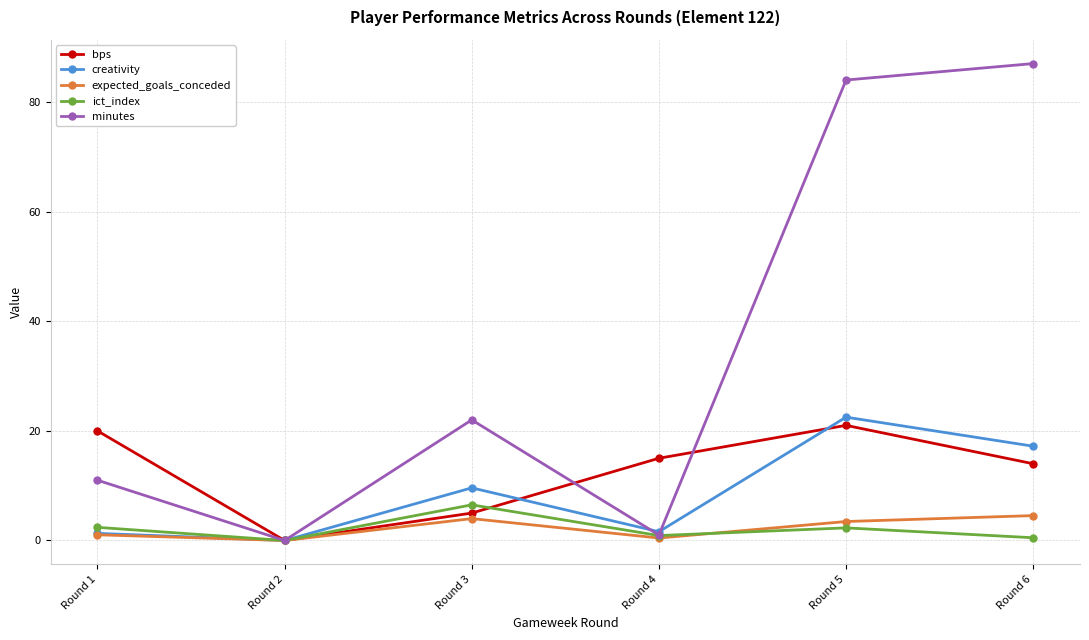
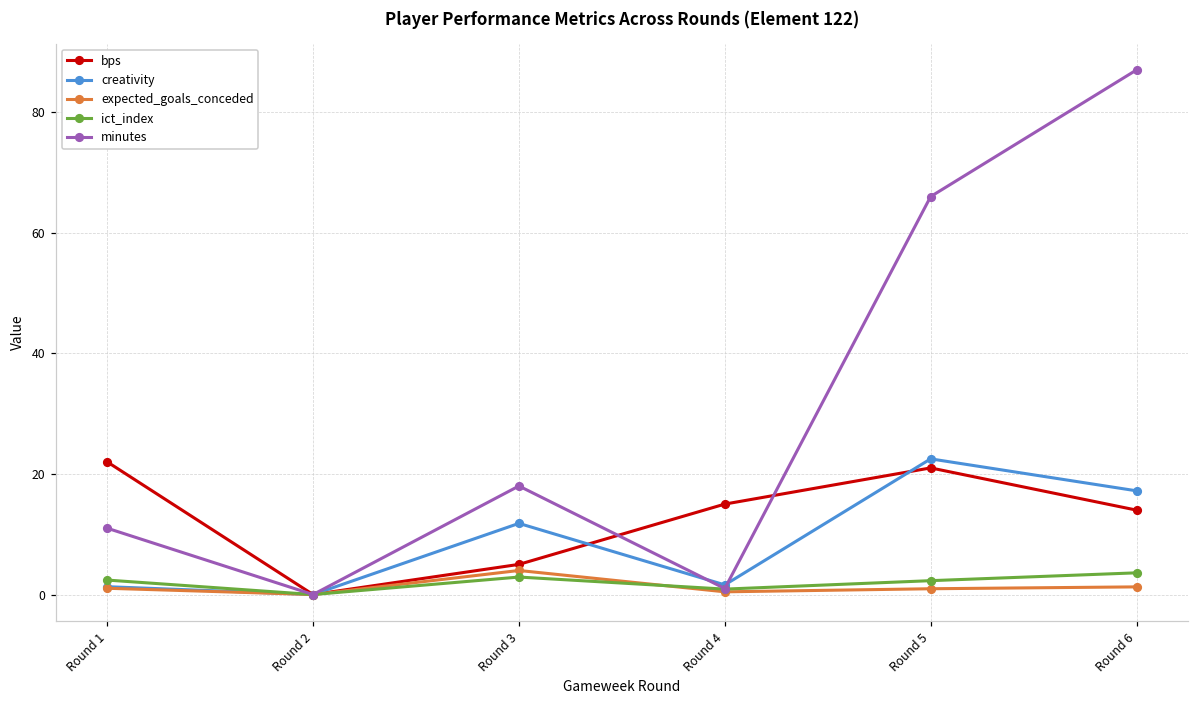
bps, Round 1: 20 -> 22
creativity, Round 3: 10 -> 12
ict_index, Round 3: 7 -> 3
minutes, Round 3: 22 -> 18
expected_goals_conceded, Round 5: 3 -> 1
minutes, Round 5: 84 -> 66
expected_goals_conceded, Round 6: 5 -> 1
ict_index, Round 6: 1 -> 4
